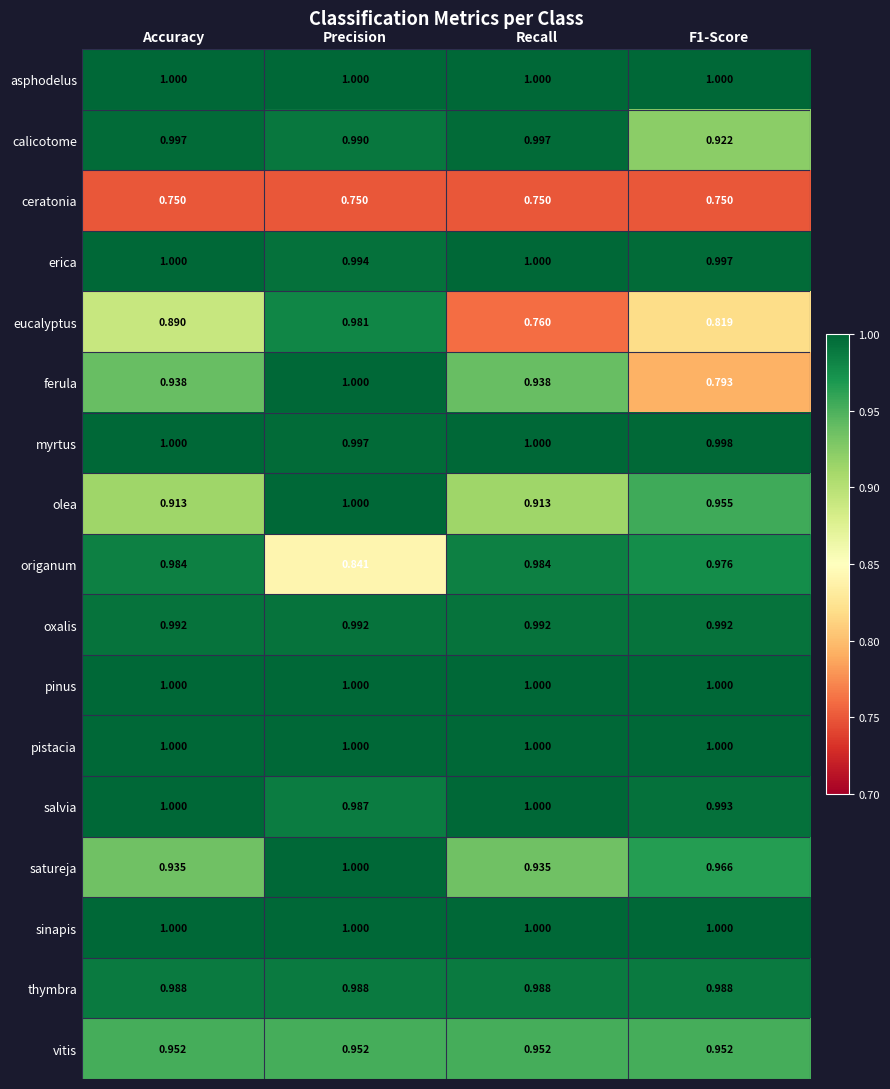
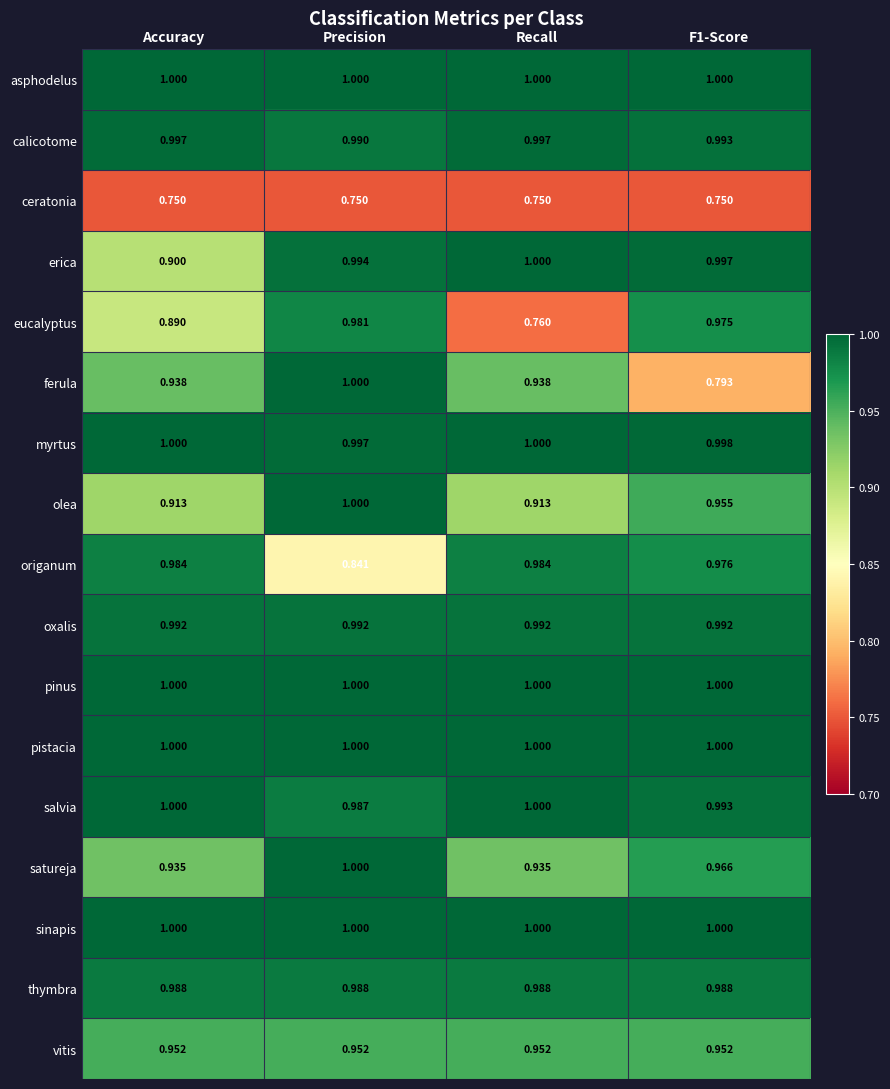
calicotome, F1-Score: 0.922 -> 0.993
erica, Accuracy: 1.000 -> 0.900
eucalyptus, F1-Score: 0.819 -> 0.975
